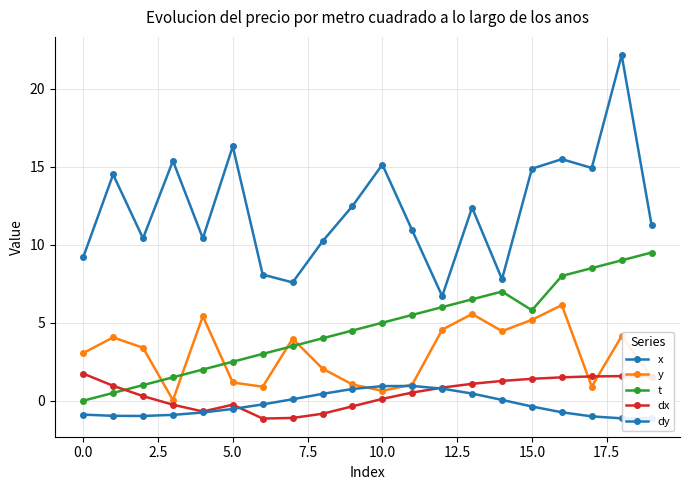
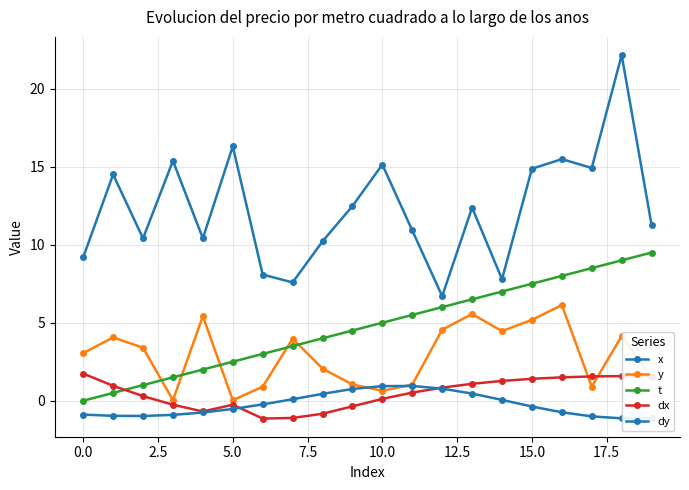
y, 5.0: 1.2 -> 0.0
t, 15.0: 5.8 -> 7.5
